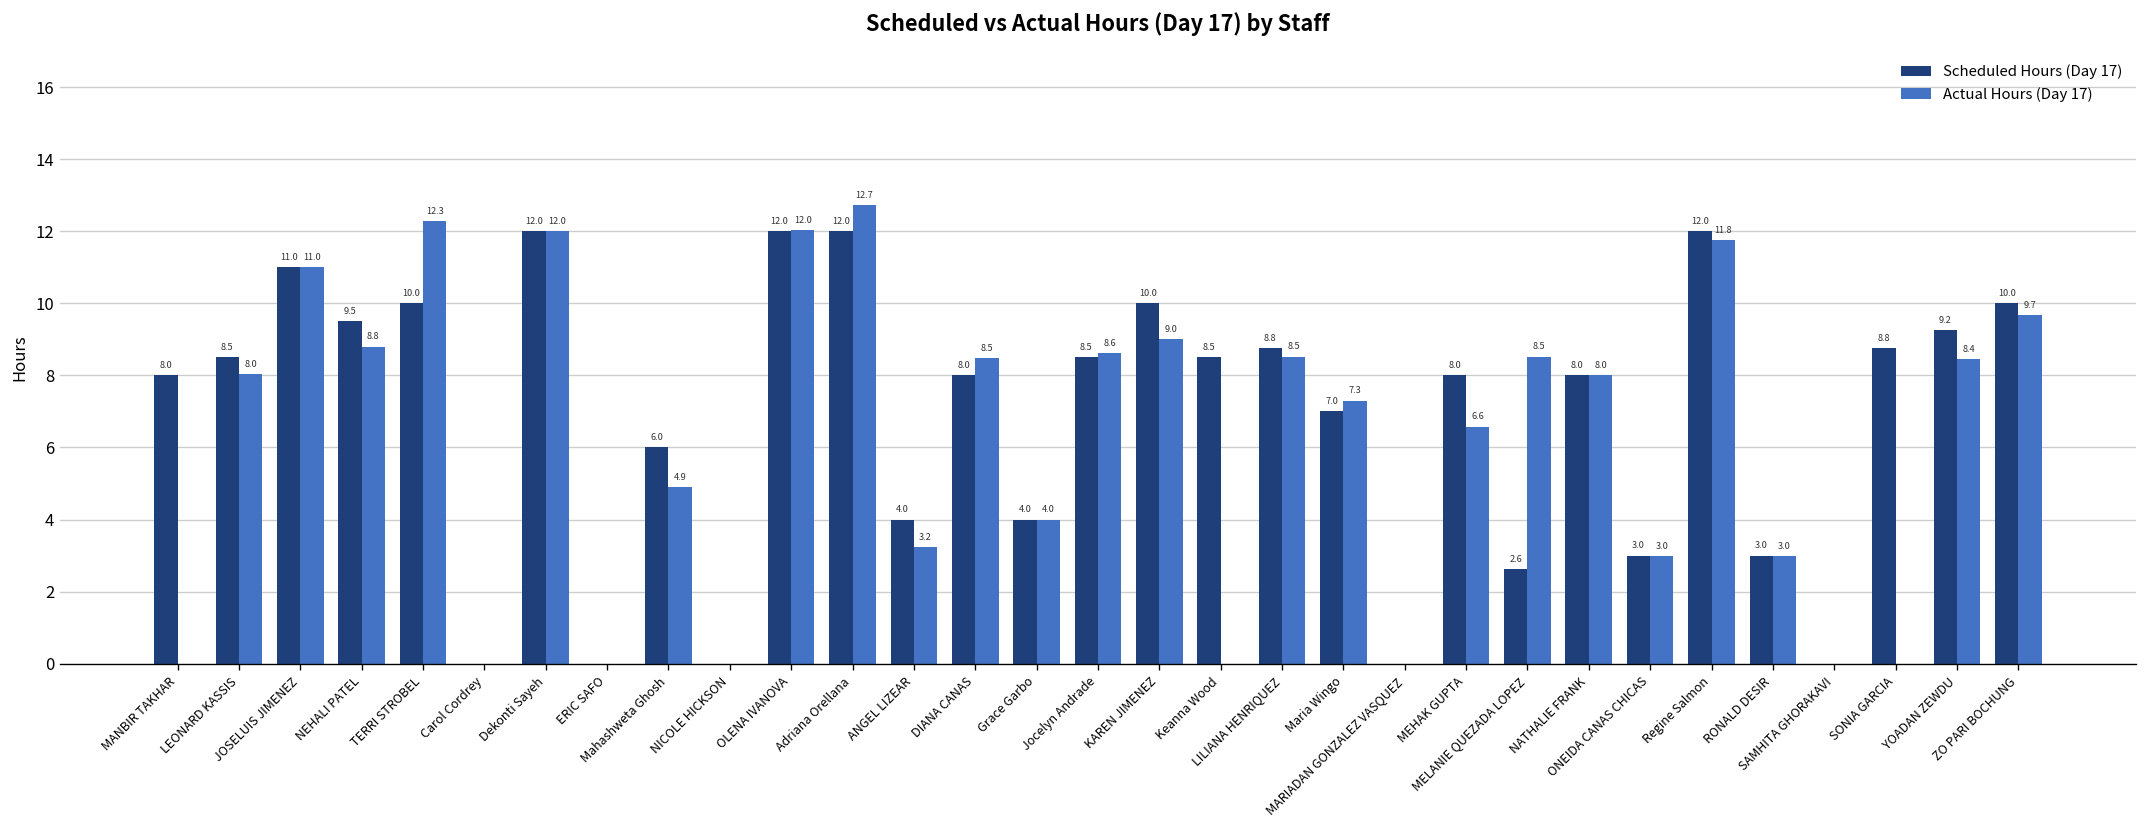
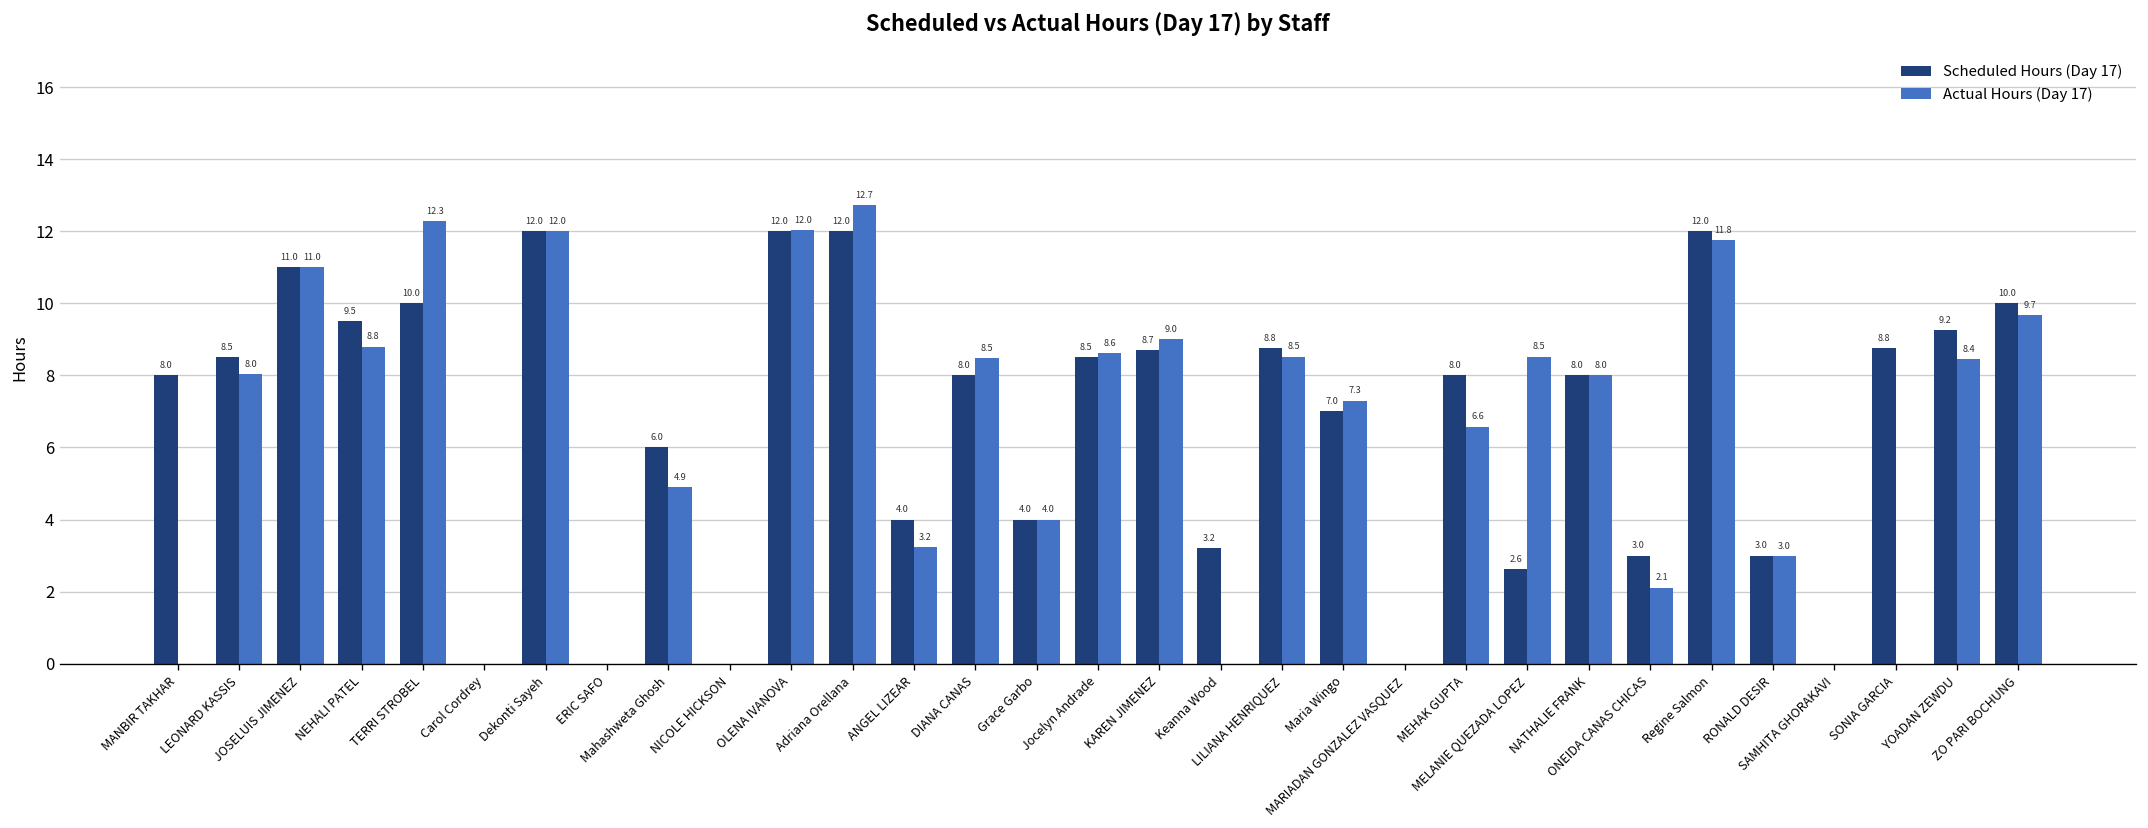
Scheduled Hours (Day 17), KAREN JIMENEZ: 10.0 -> 8.7
Scheduled Hours (Day 17), Keanna Wood: 8.5 -> 3.2
Actual Hours (Day 17), ONEIDA CANAS CHICAS: 3.0 -> 2.1
